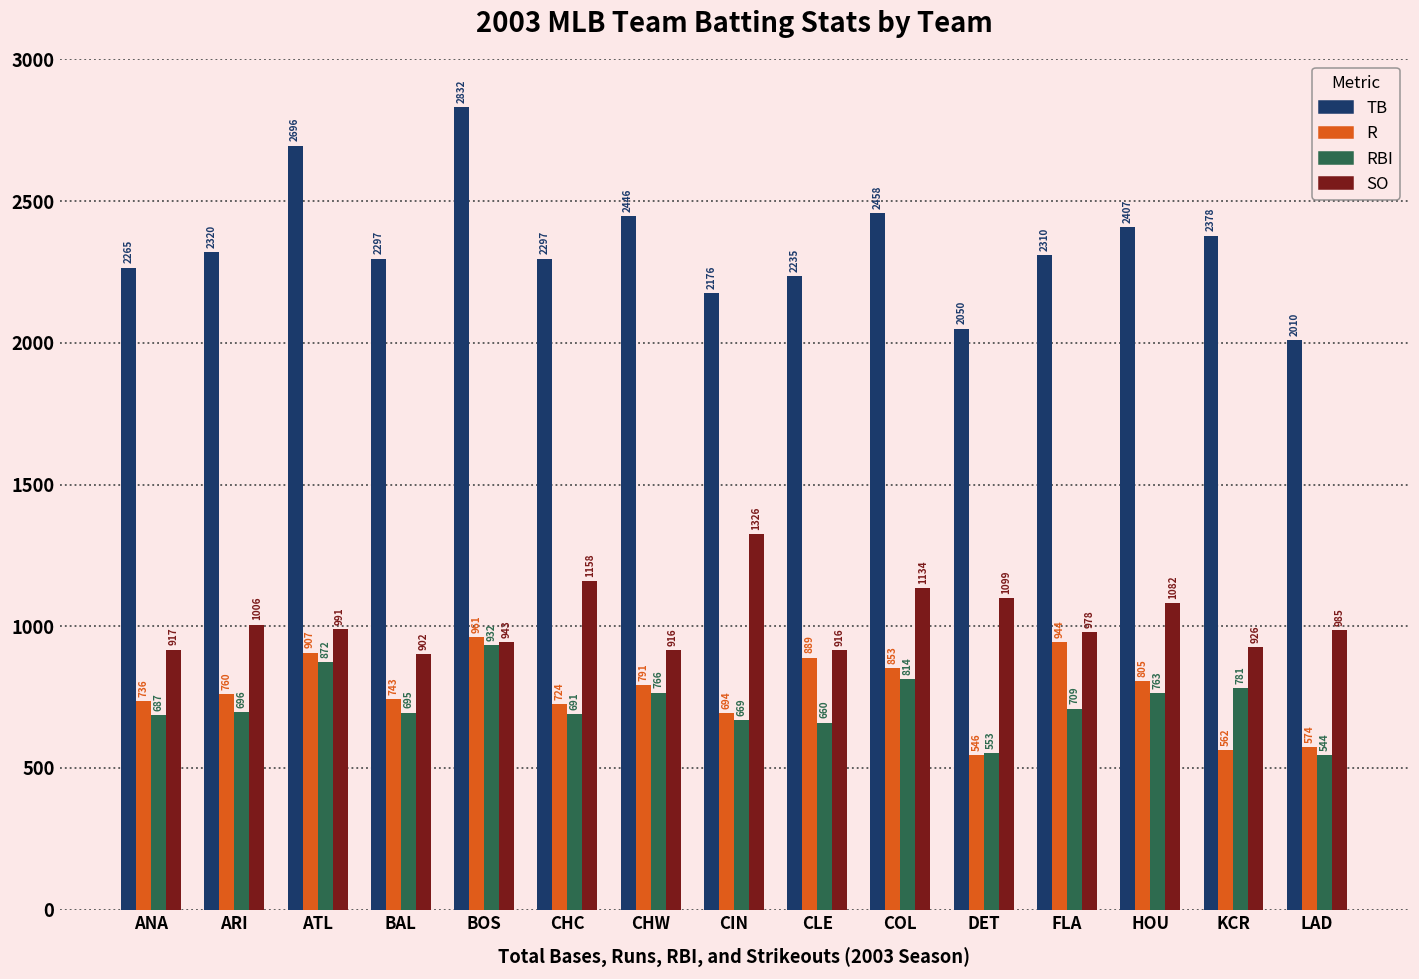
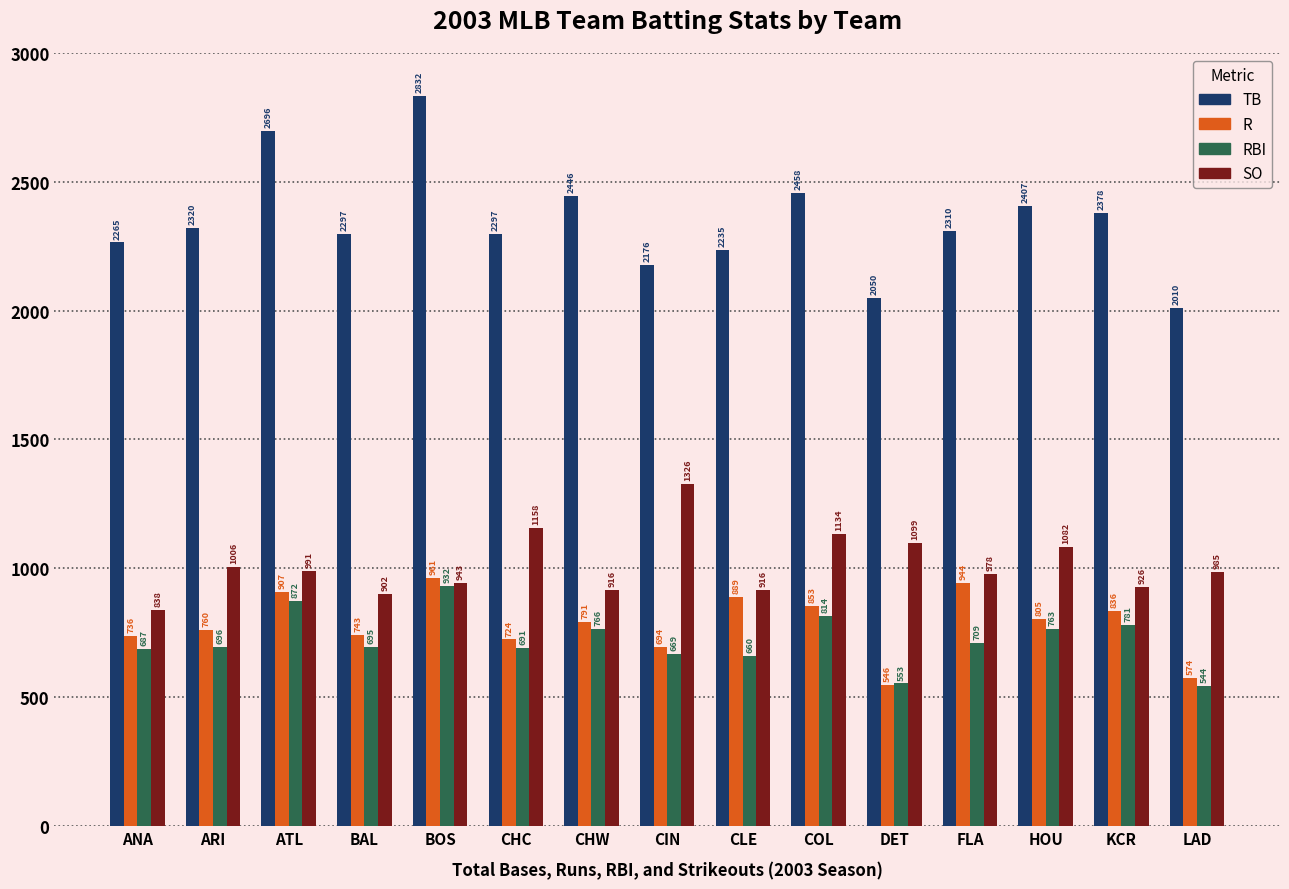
SO, ANA: 917 -> 838
R, KCR: 562 -> 836
